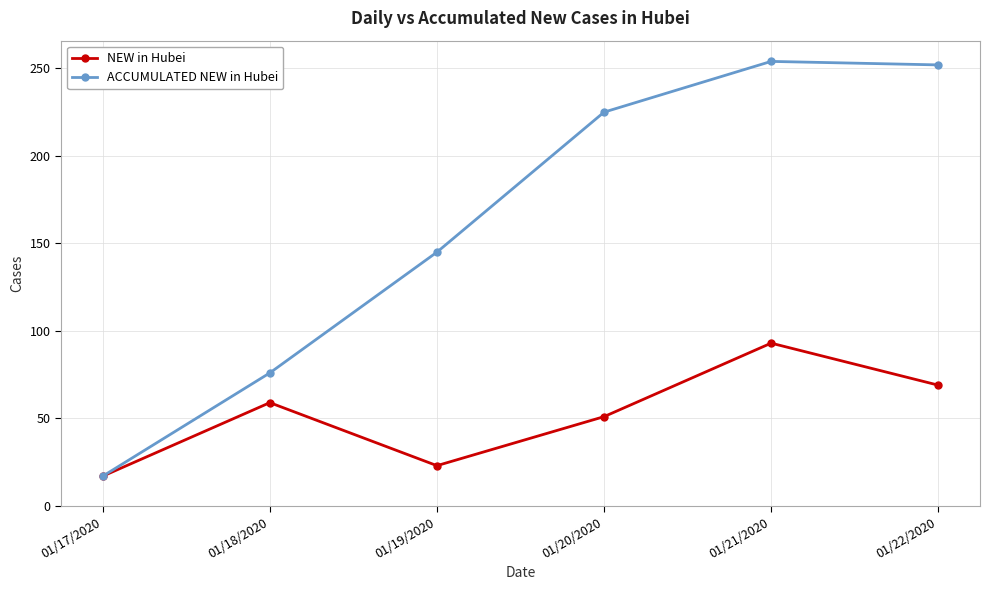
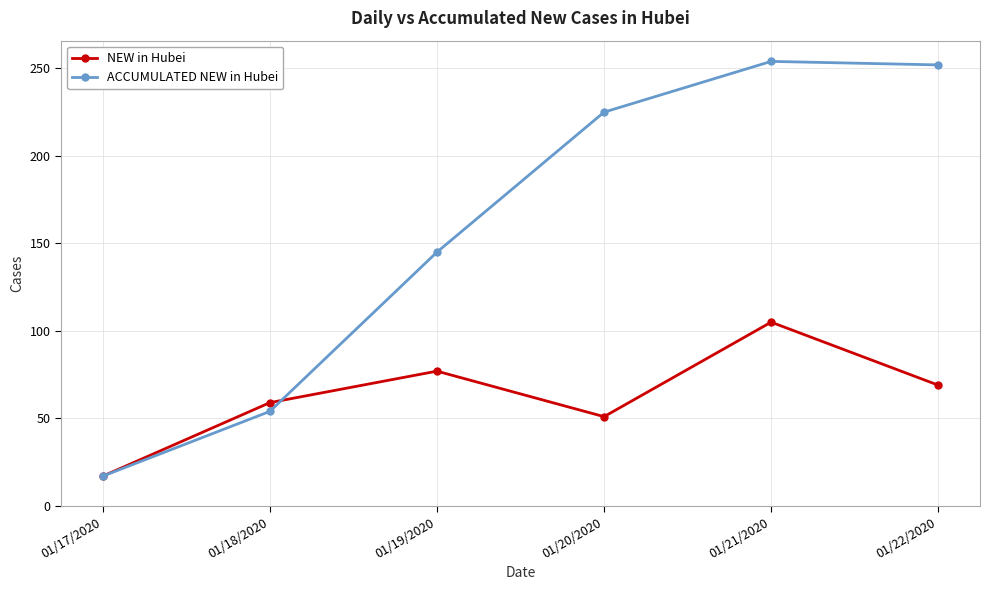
ACCUMULATED NEW in Hubei, 01/18/2020: 76 -> 54
NEW in Hubei, 01/19/2020: 23 -> 77
NEW in Hubei, 01/21/2020: 93 -> 105
